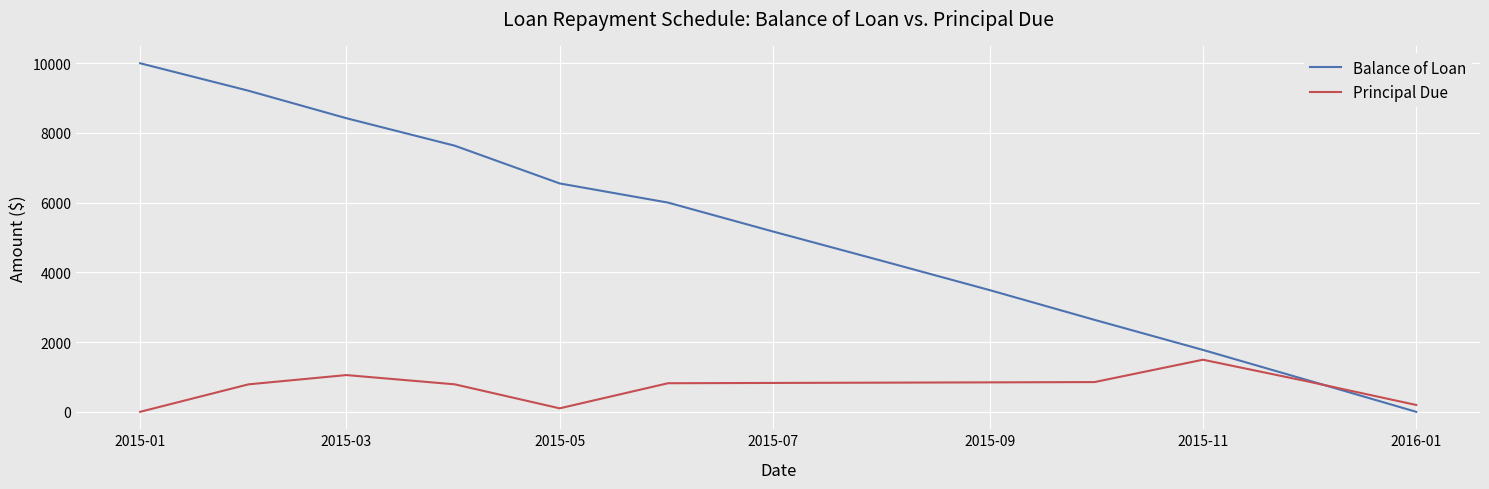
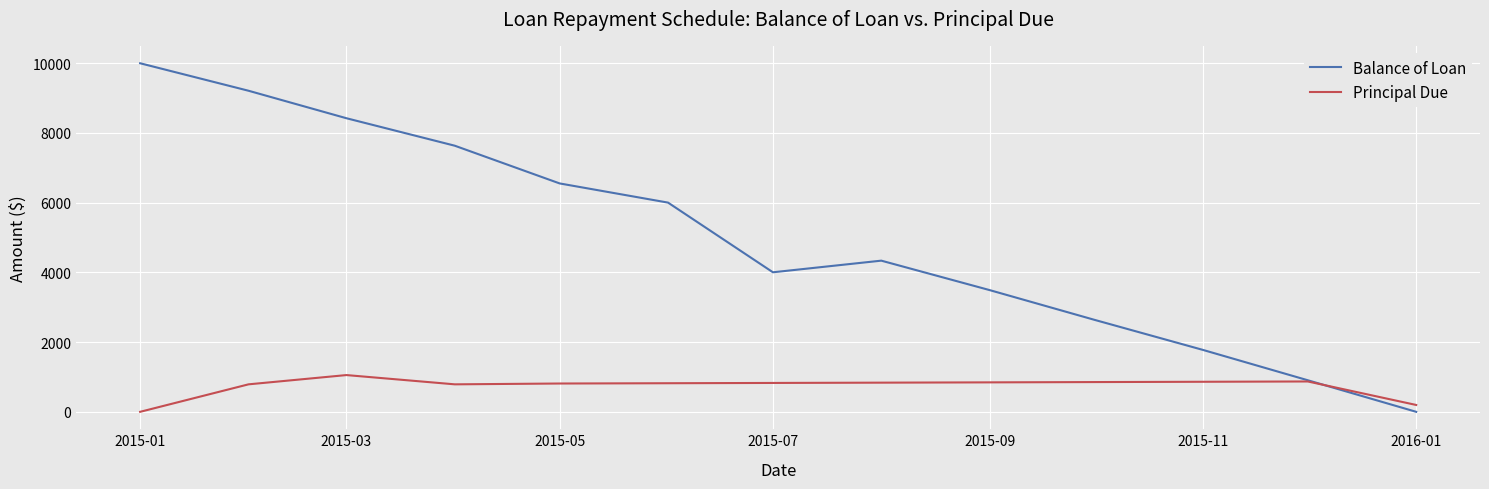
Principal Due, 2015-05: 100 -> 800
Balance of Loan, 2015-07: 5200 -> 4000
Principal Due, 2015-11: 1500 -> 900
